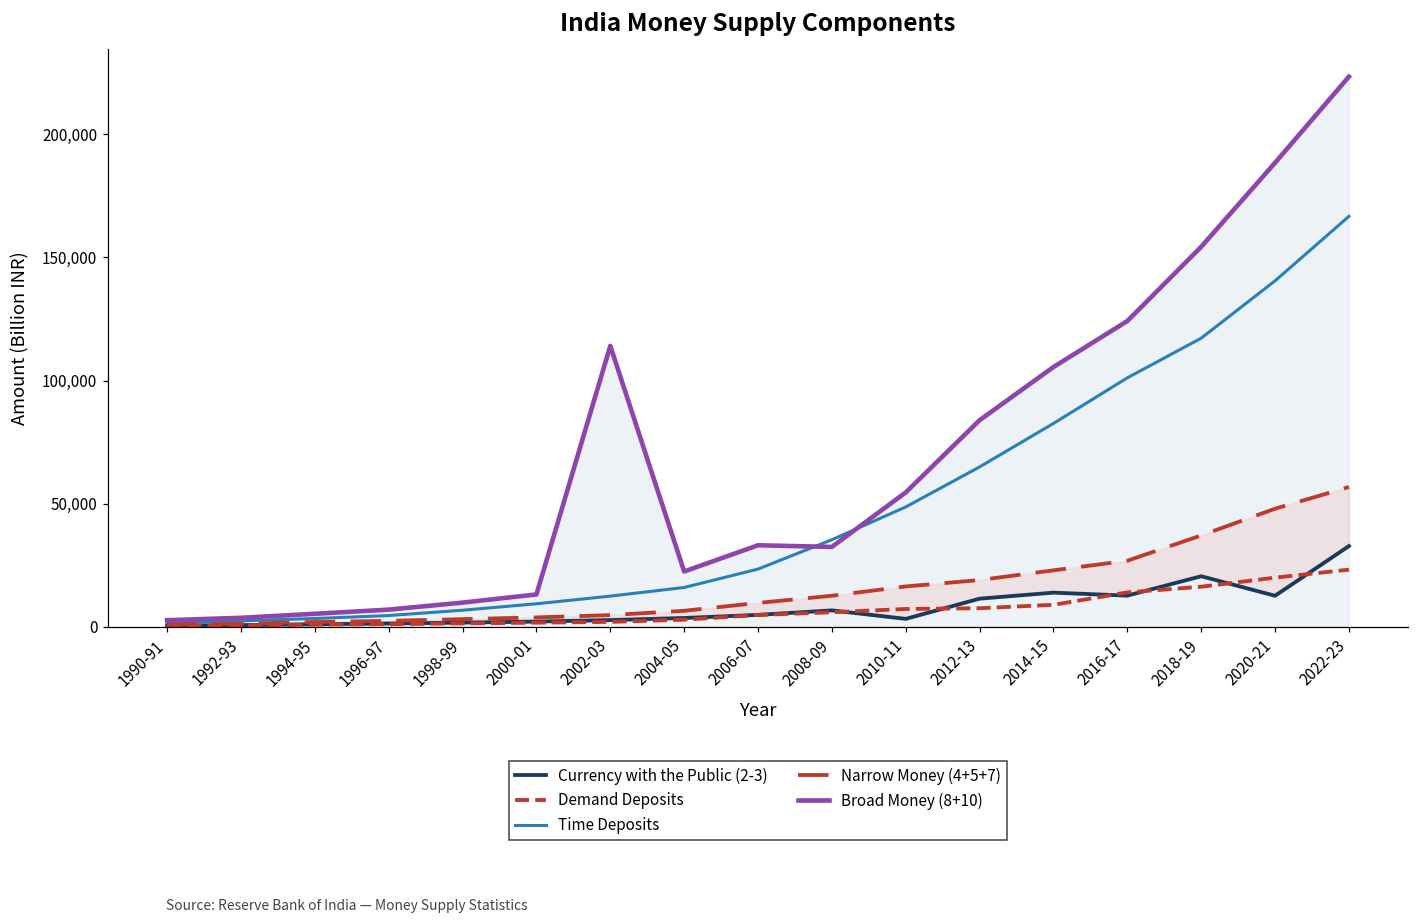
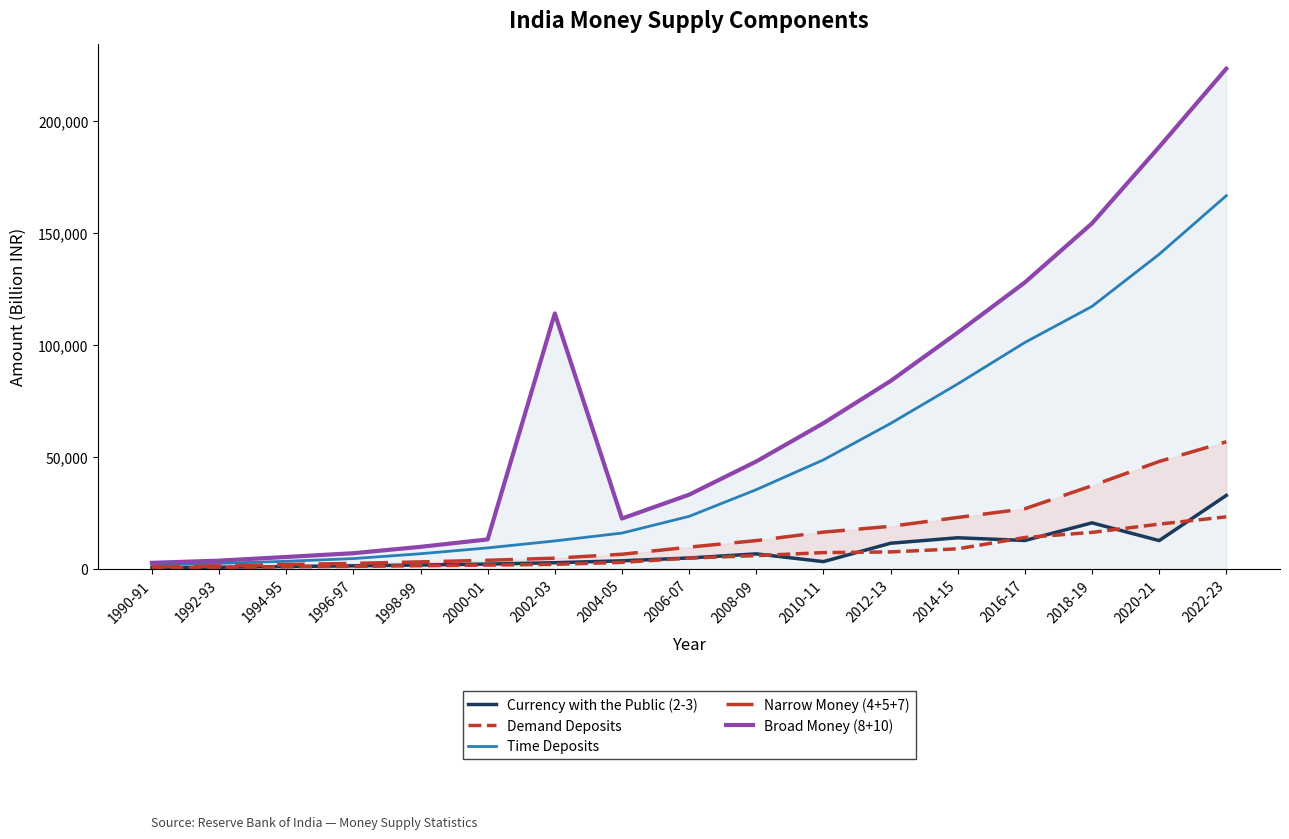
Broad Money (8+10), 2008-09: 32,000 -> 48,000
Broad Money (8+10), 2010-11: 55,000 -> 65,000
Broad Money (8+10), 2016-17: 124,000 -> 128,000
